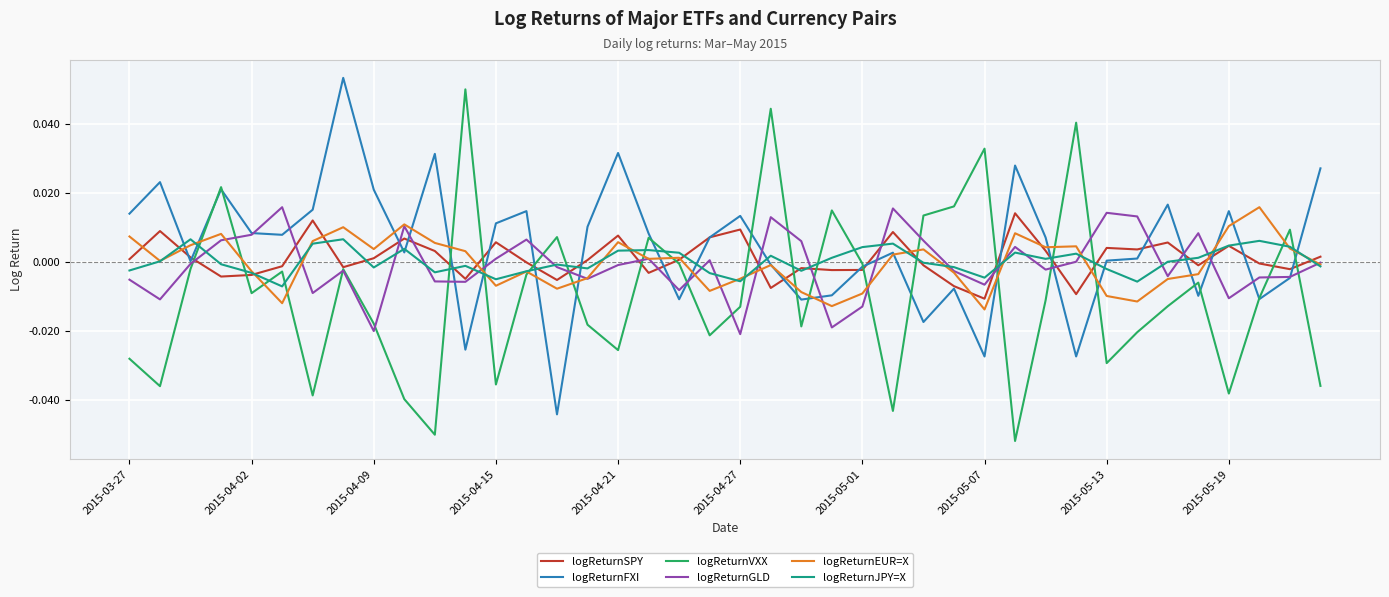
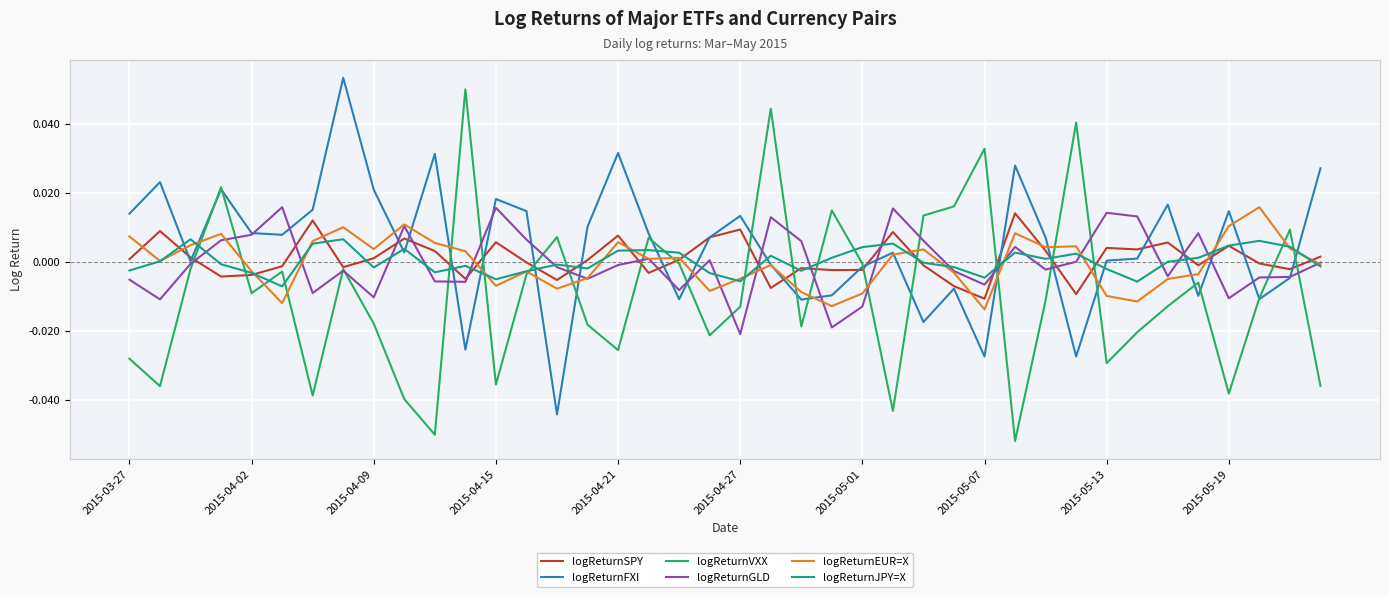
logReturnGLD, 2015-04-09: -0.020 -> -0.010
logReturnFXI, 2015-04-15: 0.011 -> 0.018
logReturnGLD, 2015-04-15: 0.001 -> 0.016
